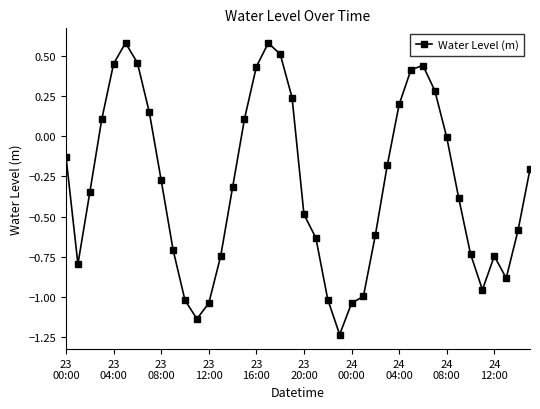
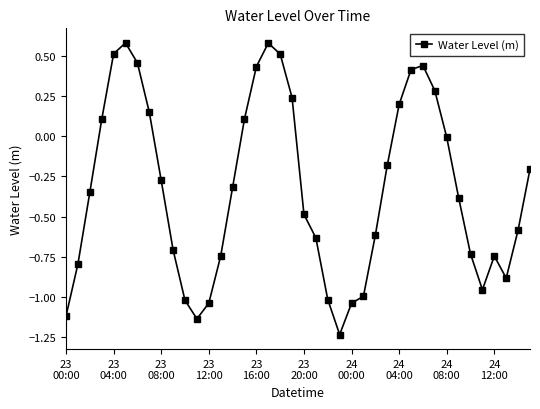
23 00:00: -0.13 -> -1.12
23 04:00: 0.45 -> 0.51
